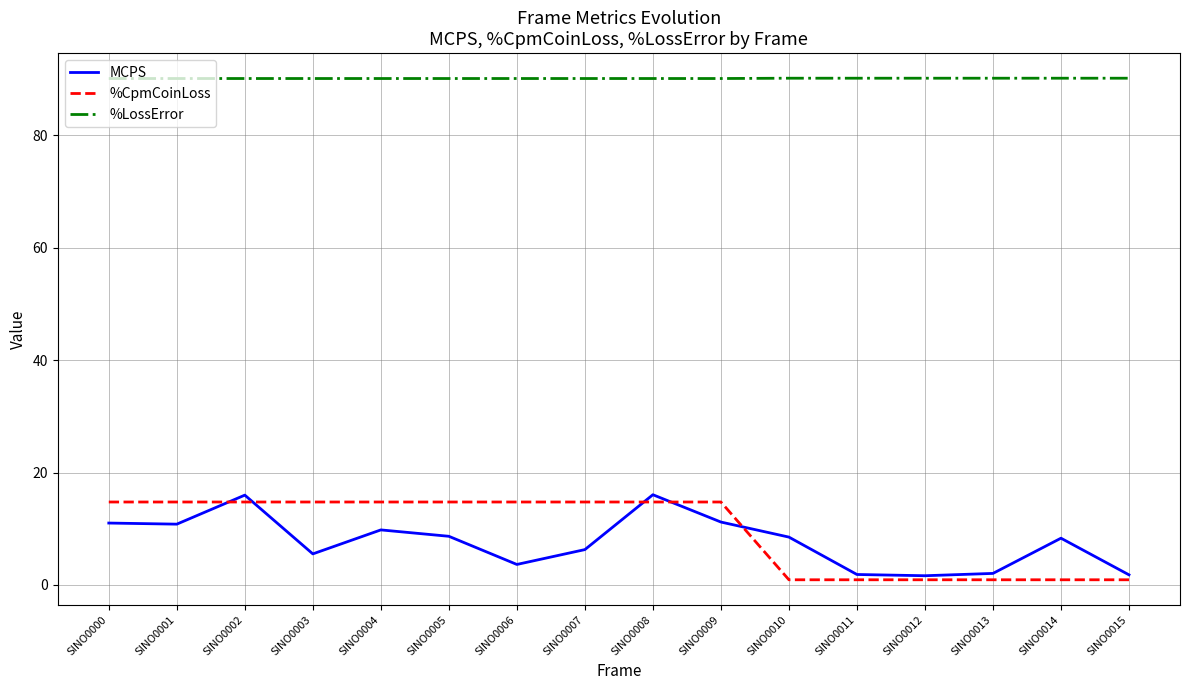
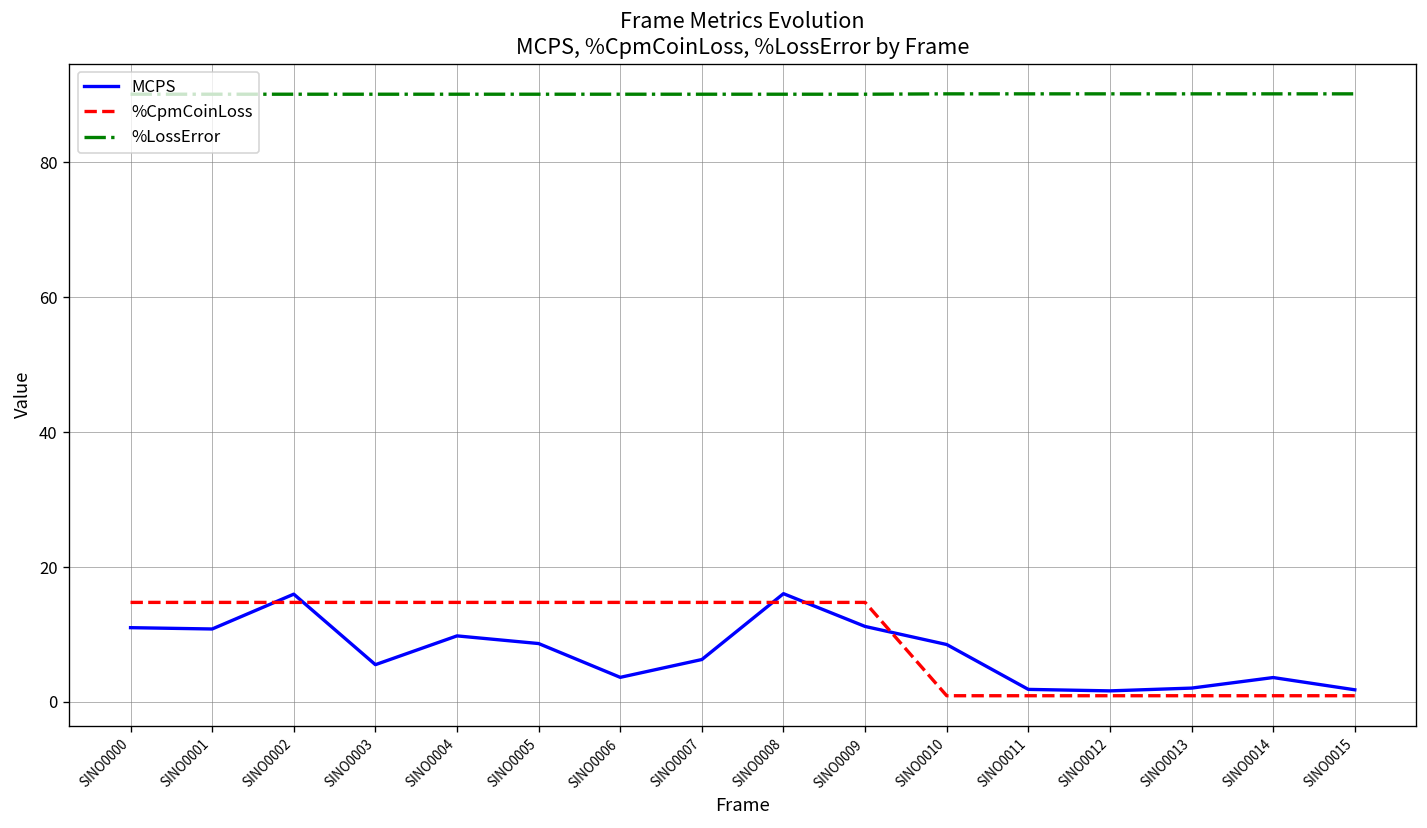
MCPS, SINO0014: 8 -> 4
